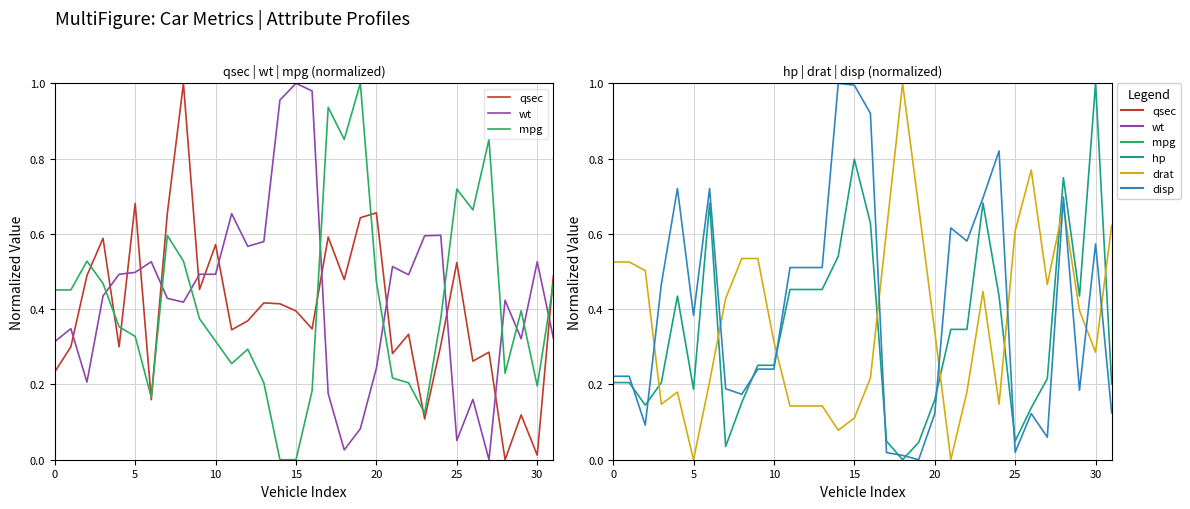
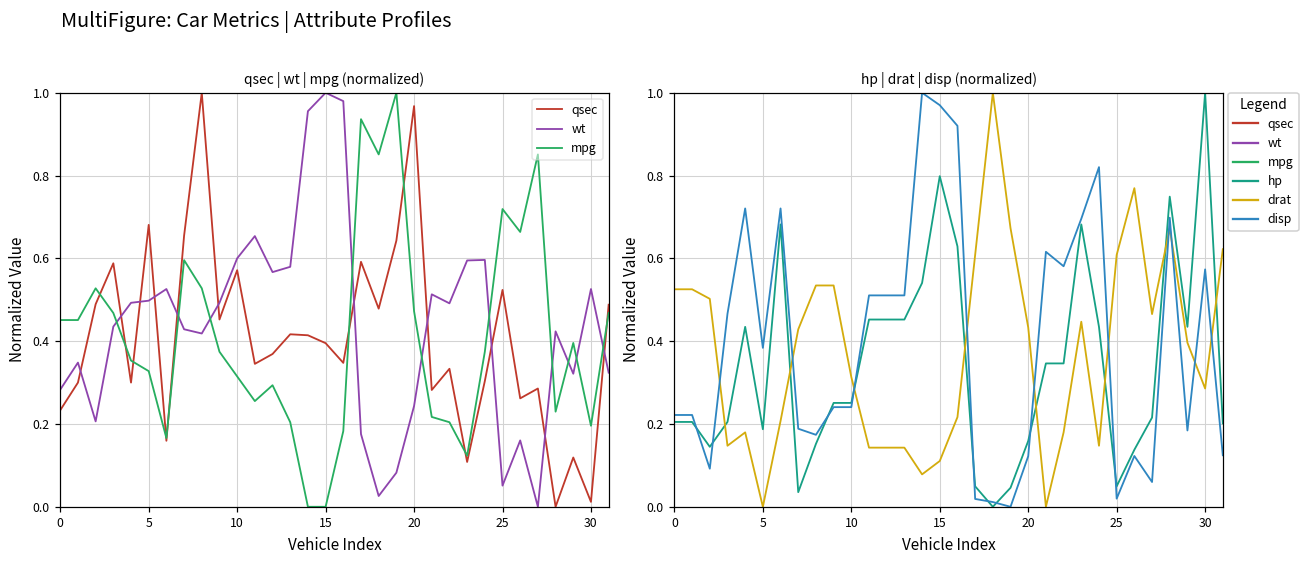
qsec | wt | mpg (normalized), wt, 0: 0.31 -> 0.28
qsec | wt | mpg (normalized), wt, 10: 0.49 -> 0.60
qsec | wt | mpg (normalized), qsec, 20: 0.66 -> 0.97
hp | drat | disp (normalized), disp, 15: 1.00 -> 0.97
hp | drat | disp (normalized), drat, 20: 0.34 -> 0.43
